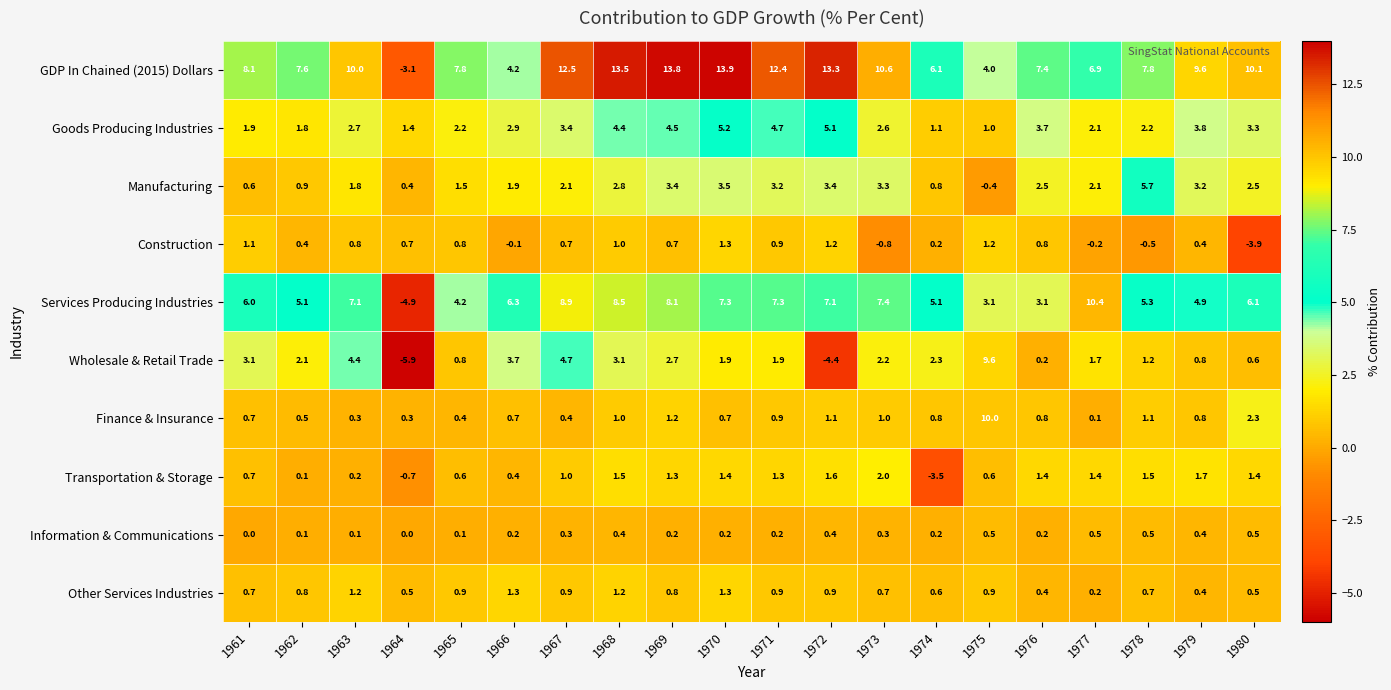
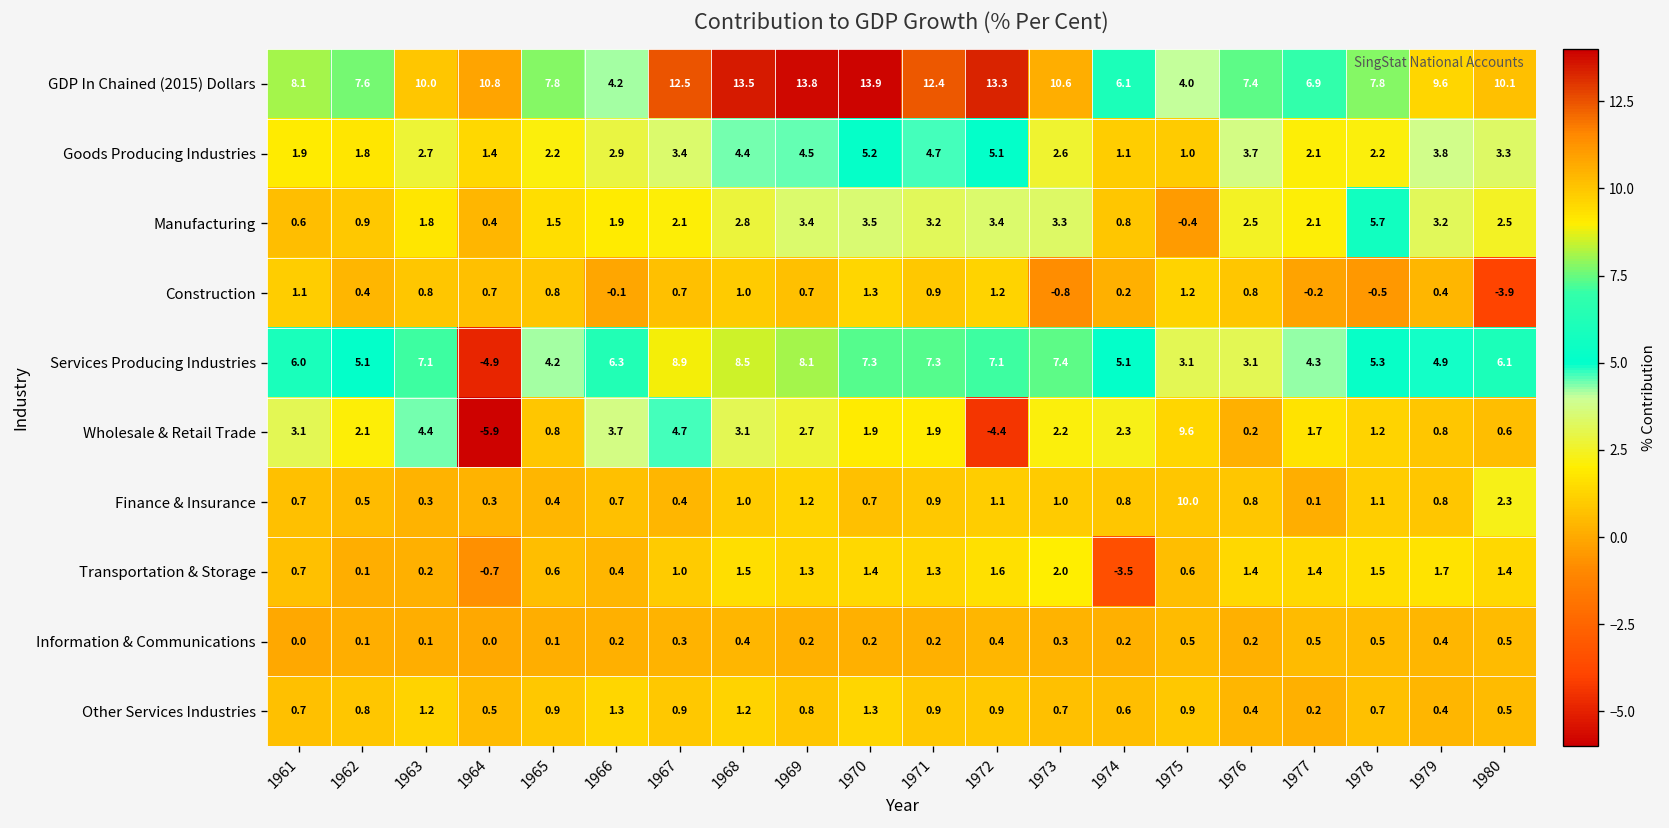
GDP In Chained (2015) Dollars, 1964: -3.1 -> 10.8
Services Producing Industries, 1977: 10.4 -> 4.3
